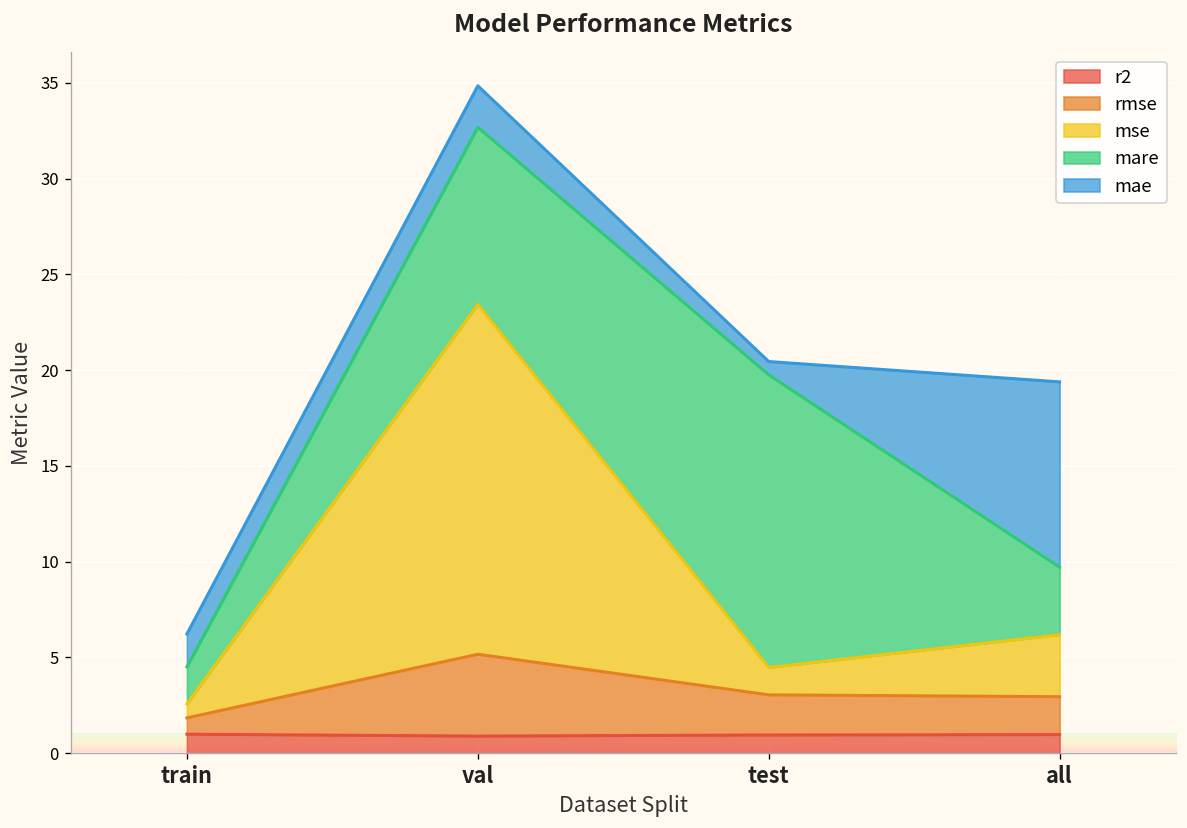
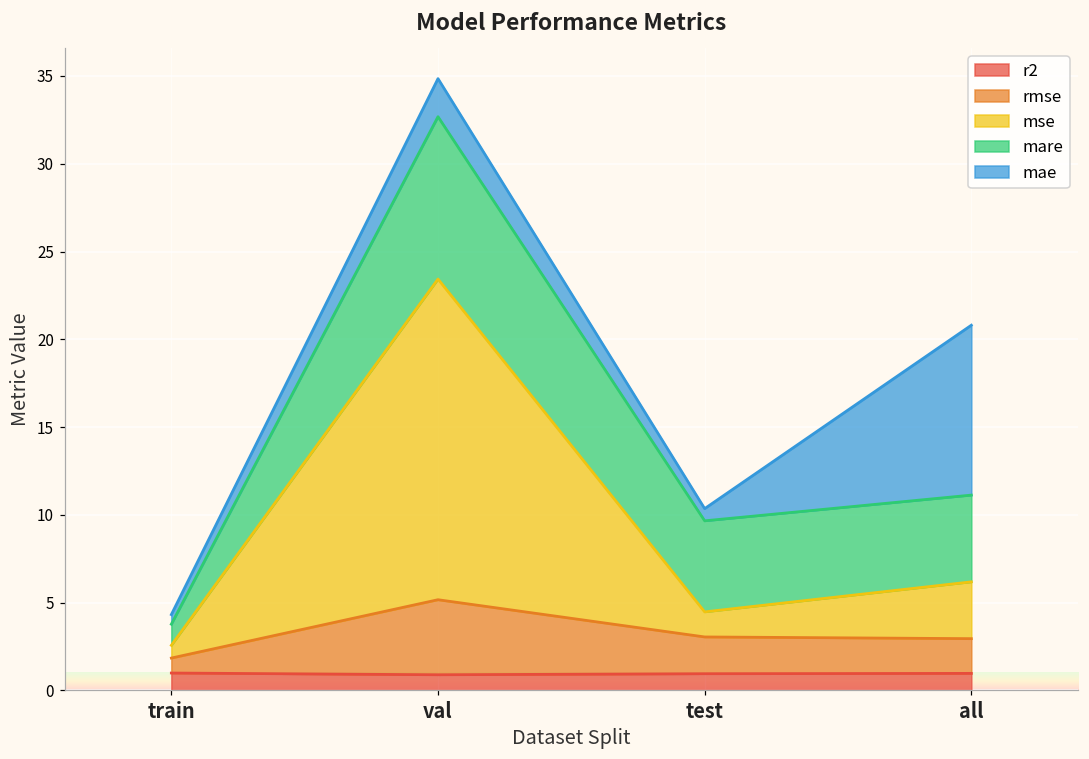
mare, train: 1.9 -> 1.2
mae, train: 1.7 -> 0.5
mare, test: 15.3 -> 5.2
mare, all: 3.5 -> 4.9
